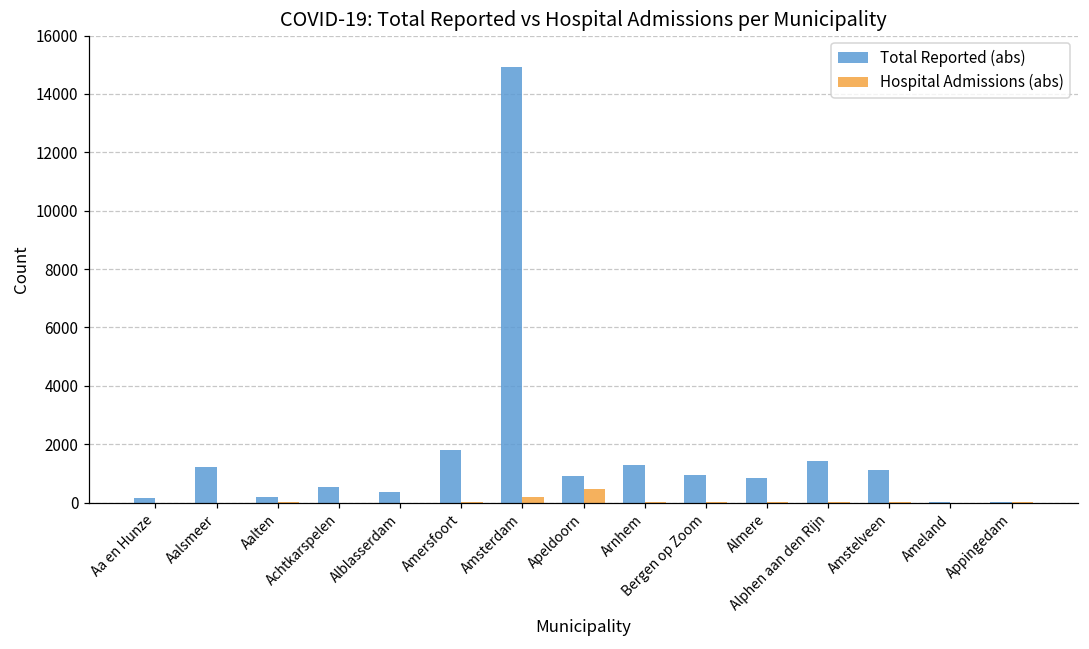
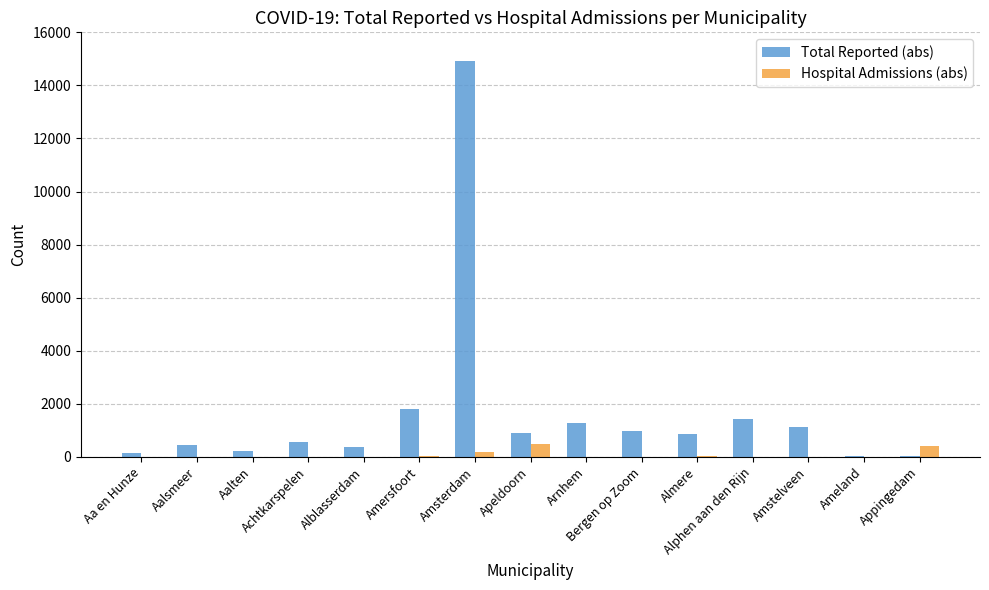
Total Reported (abs), Aalsmeer: 1200 -> 400
Hospital Admissions (abs), Appingedam: 0 -> 400
